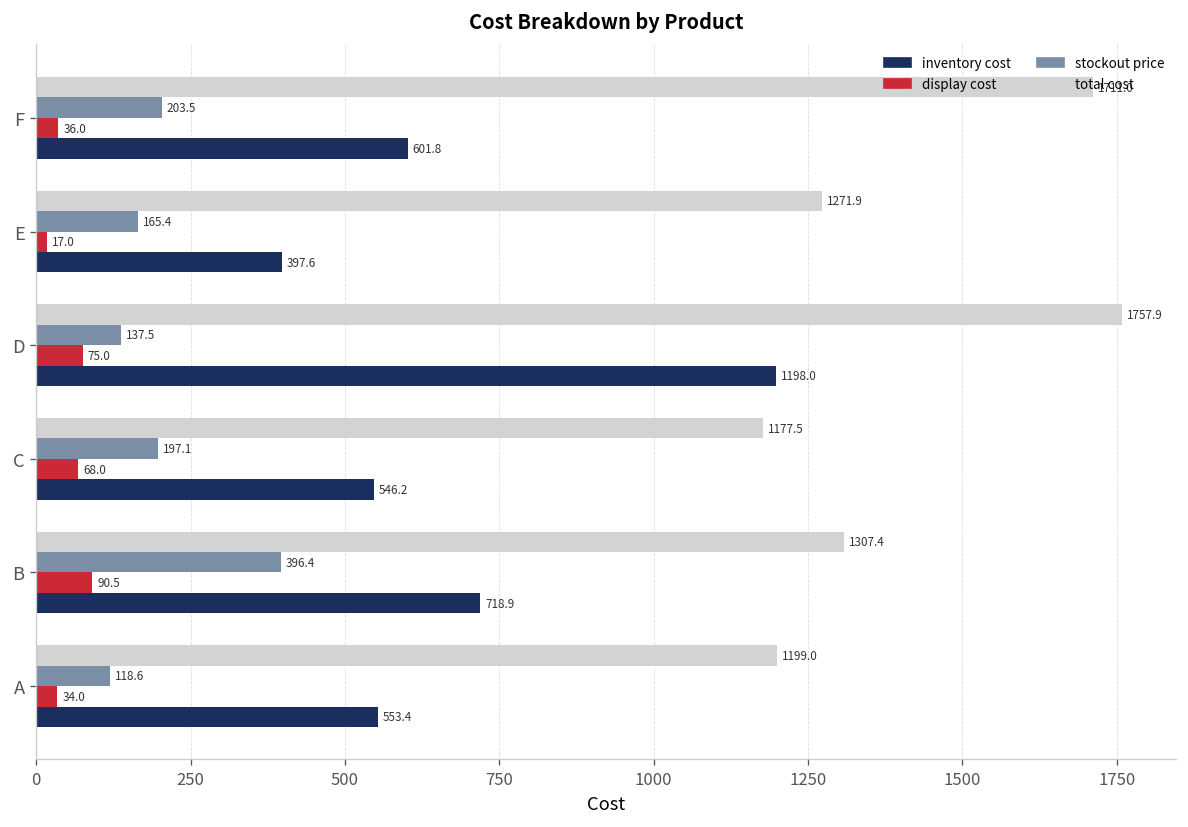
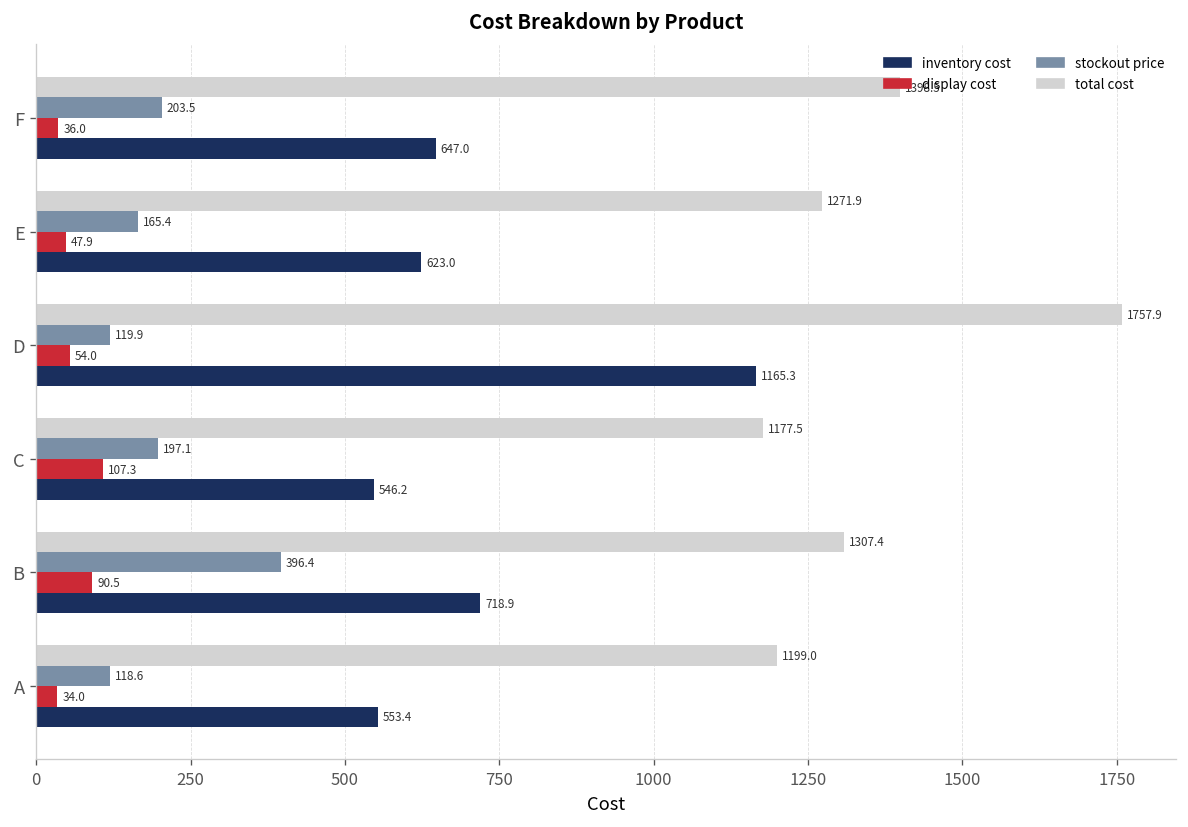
total cost, F: 1711.0 -> 1398.5
inventory cost, F: 601.8 -> 647.0
display cost, E: 17.0 -> 47.9
inventory cost, E: 397.6 -> 623.0
stockout price, D: 137.5 -> 119.9
display cost, D: 75.0 -> 54.0
inventory cost, D: 1198.0 -> 1165.3
display cost, C: 68.0 -> 107.3
